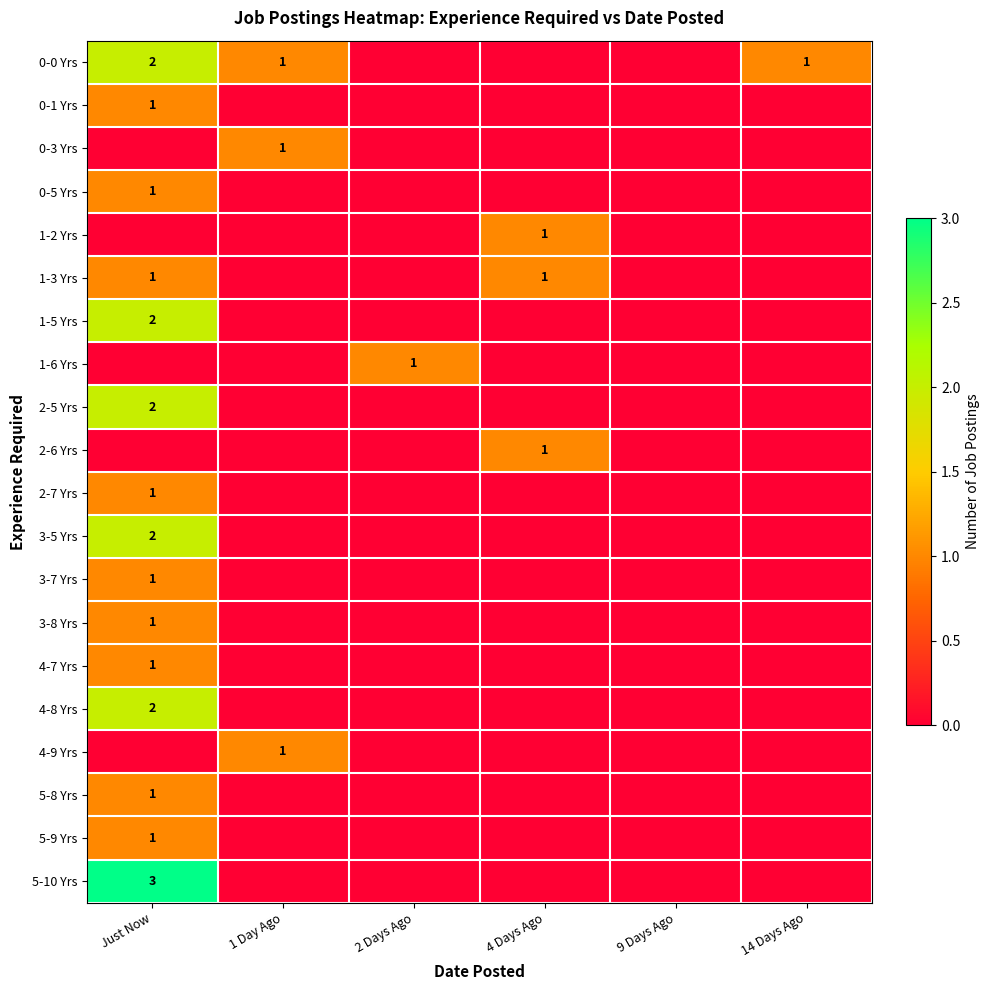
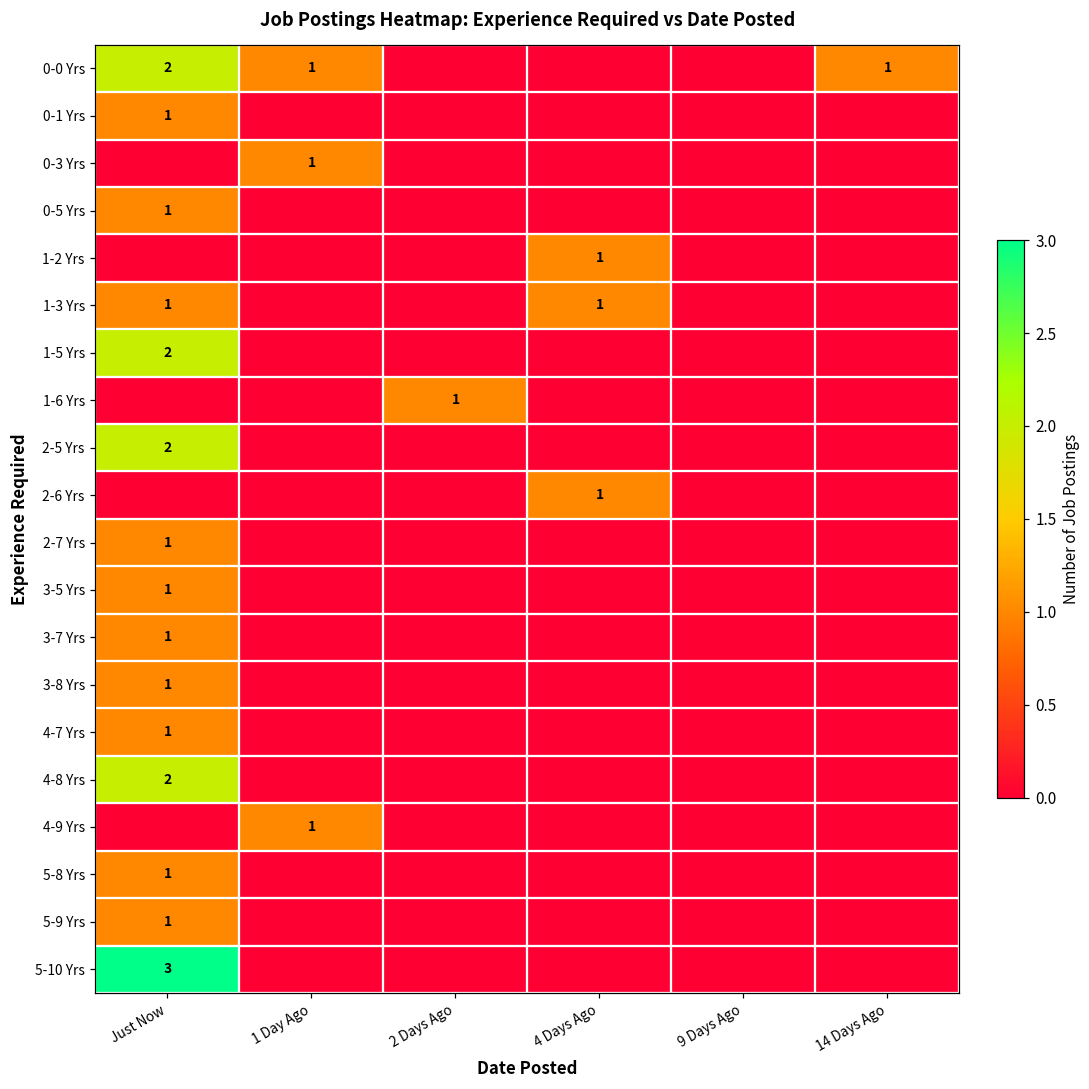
3-5 Yrs, Just Now: 2 -> 1
